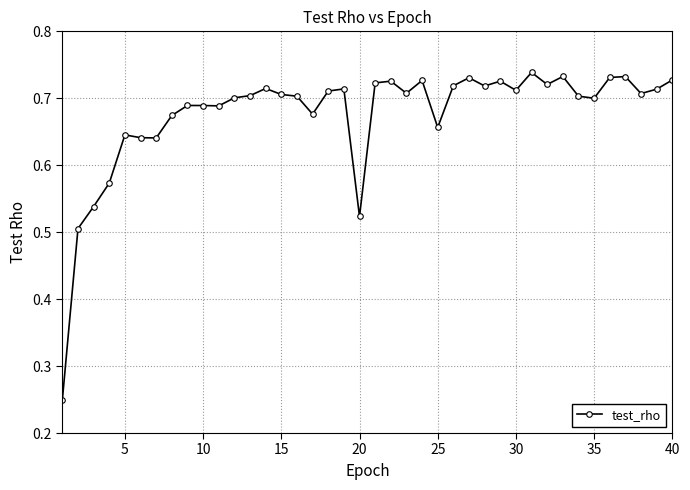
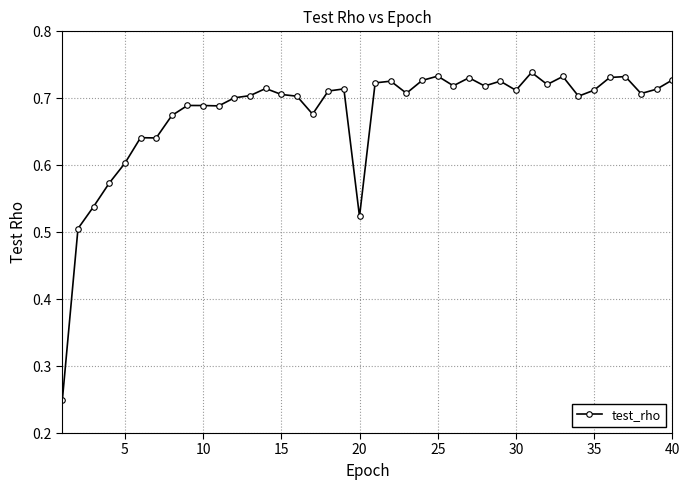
5: 0.65 -> 0.60
25: 0.66 -> 0.73
35: 0.70 -> 0.71
